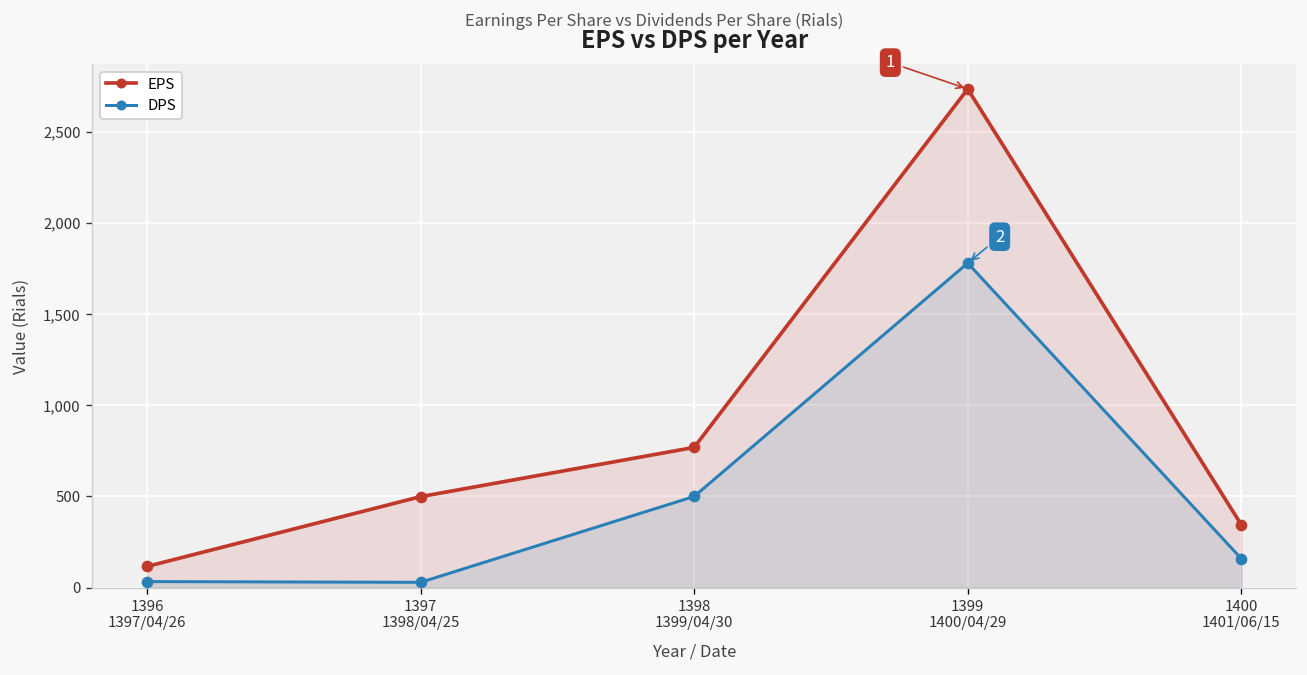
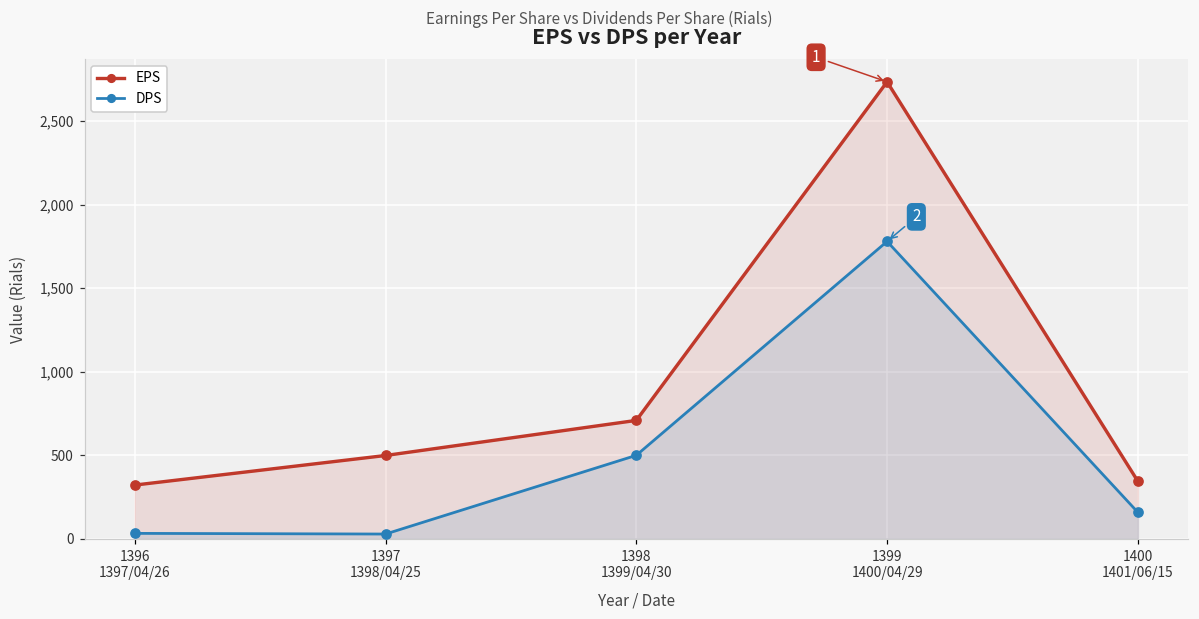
EPS, 1396 1397/04/26: 120 -> 320
EPS, 1398 1399/04/30: 770 -> 710
